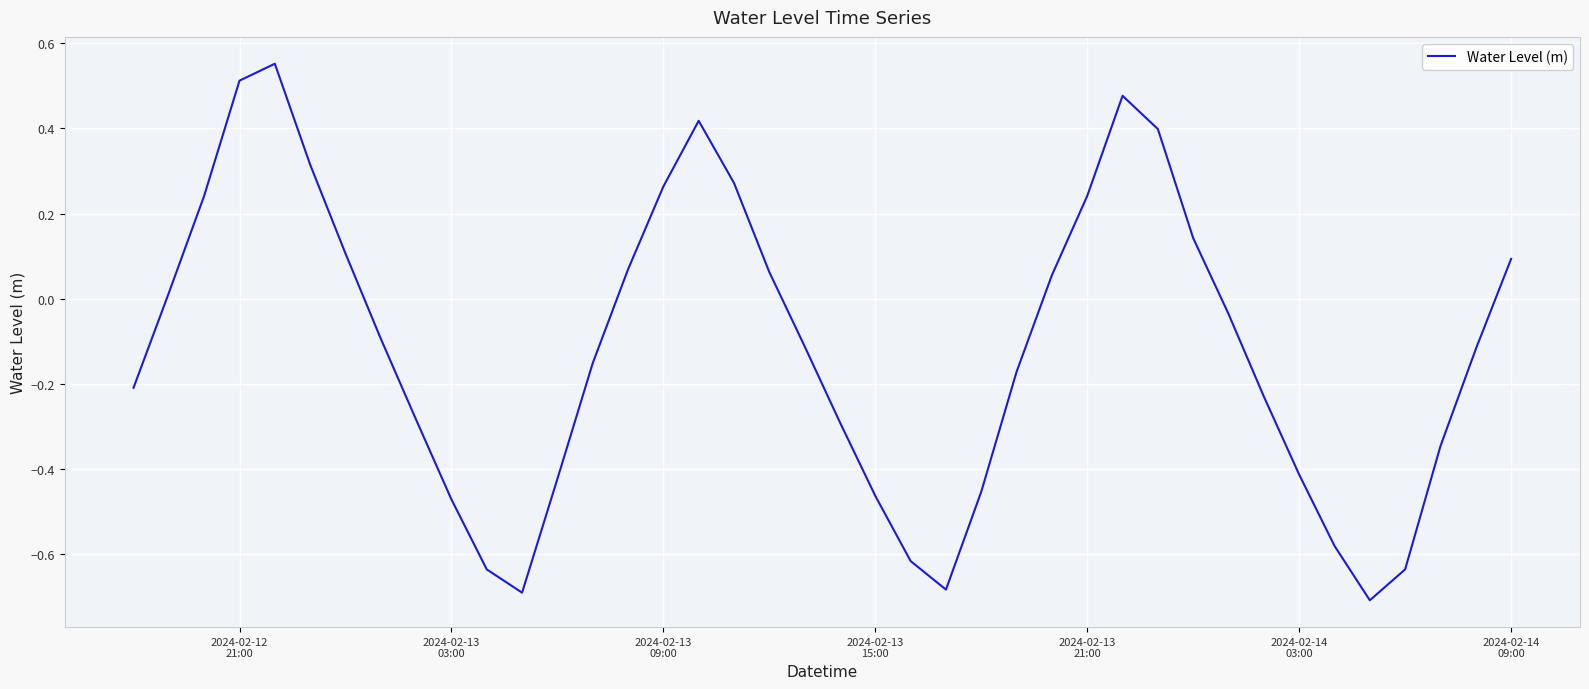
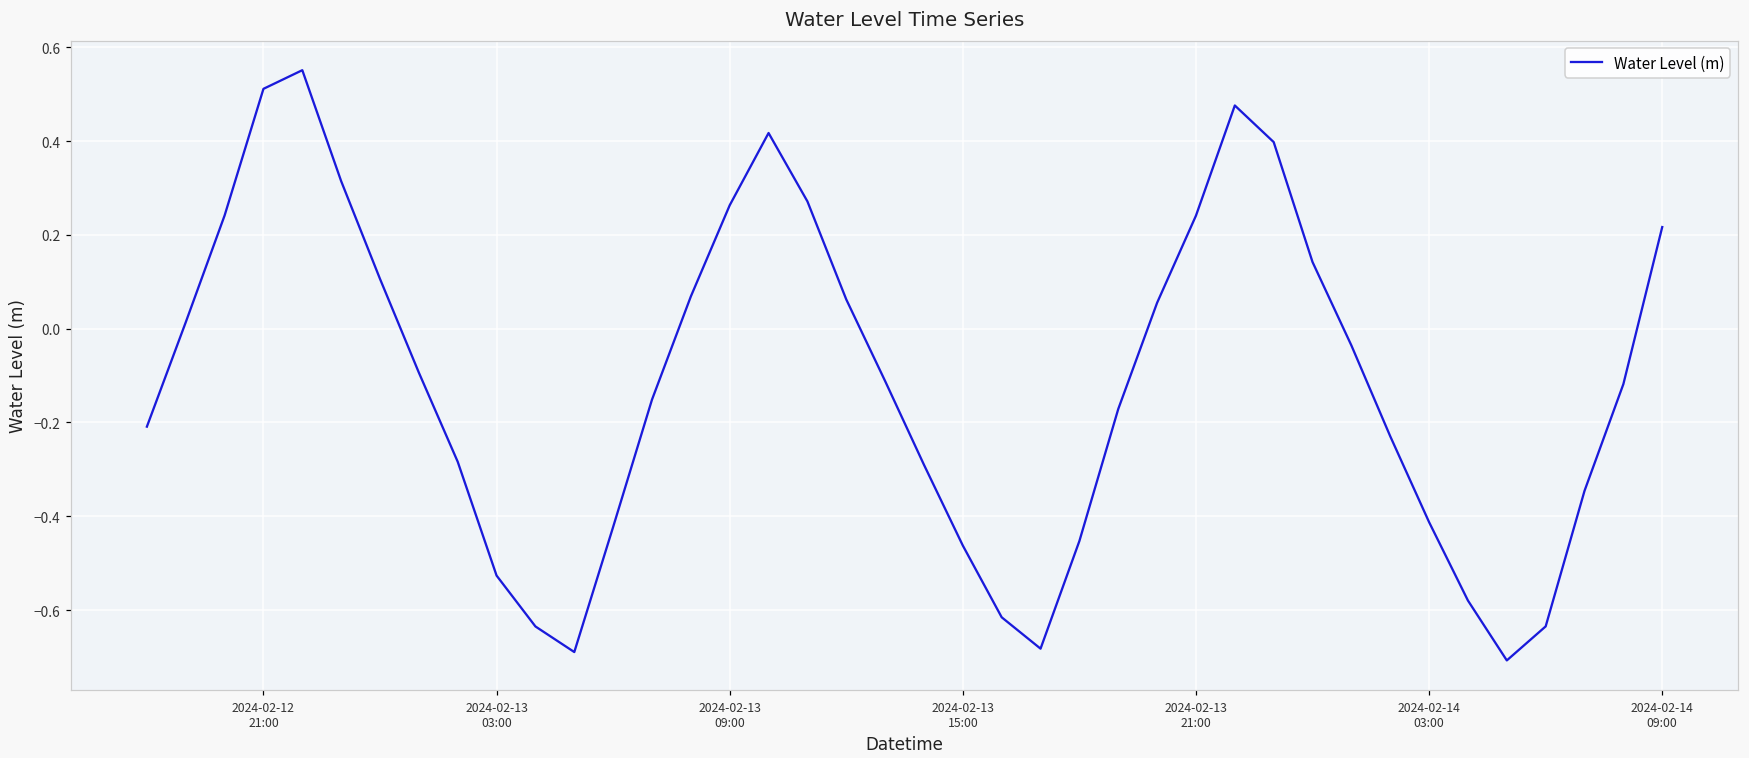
2024-02-13 03:00: -0.47 -> -0.53
2024-02-14 09:00: 0.09 -> 0.22
